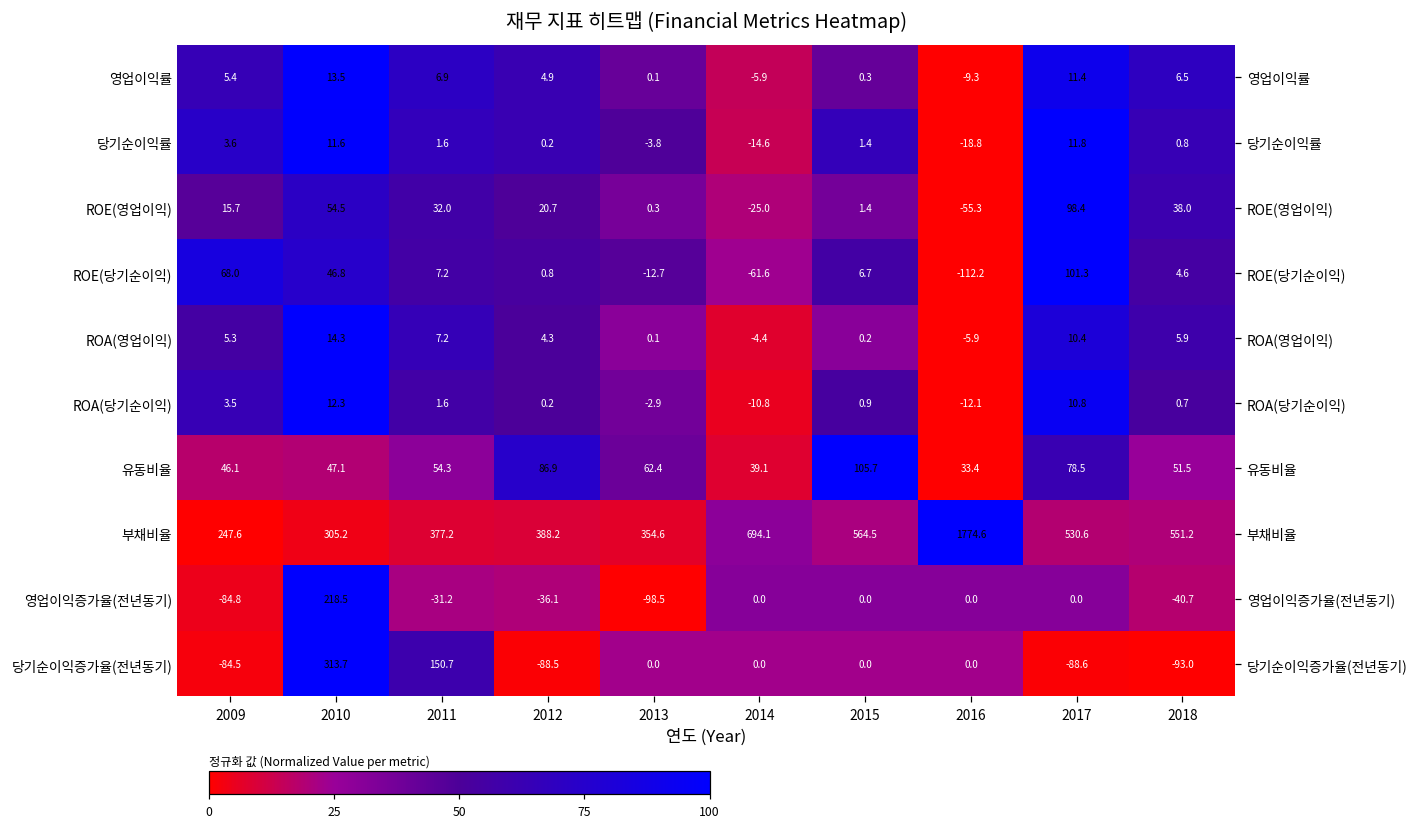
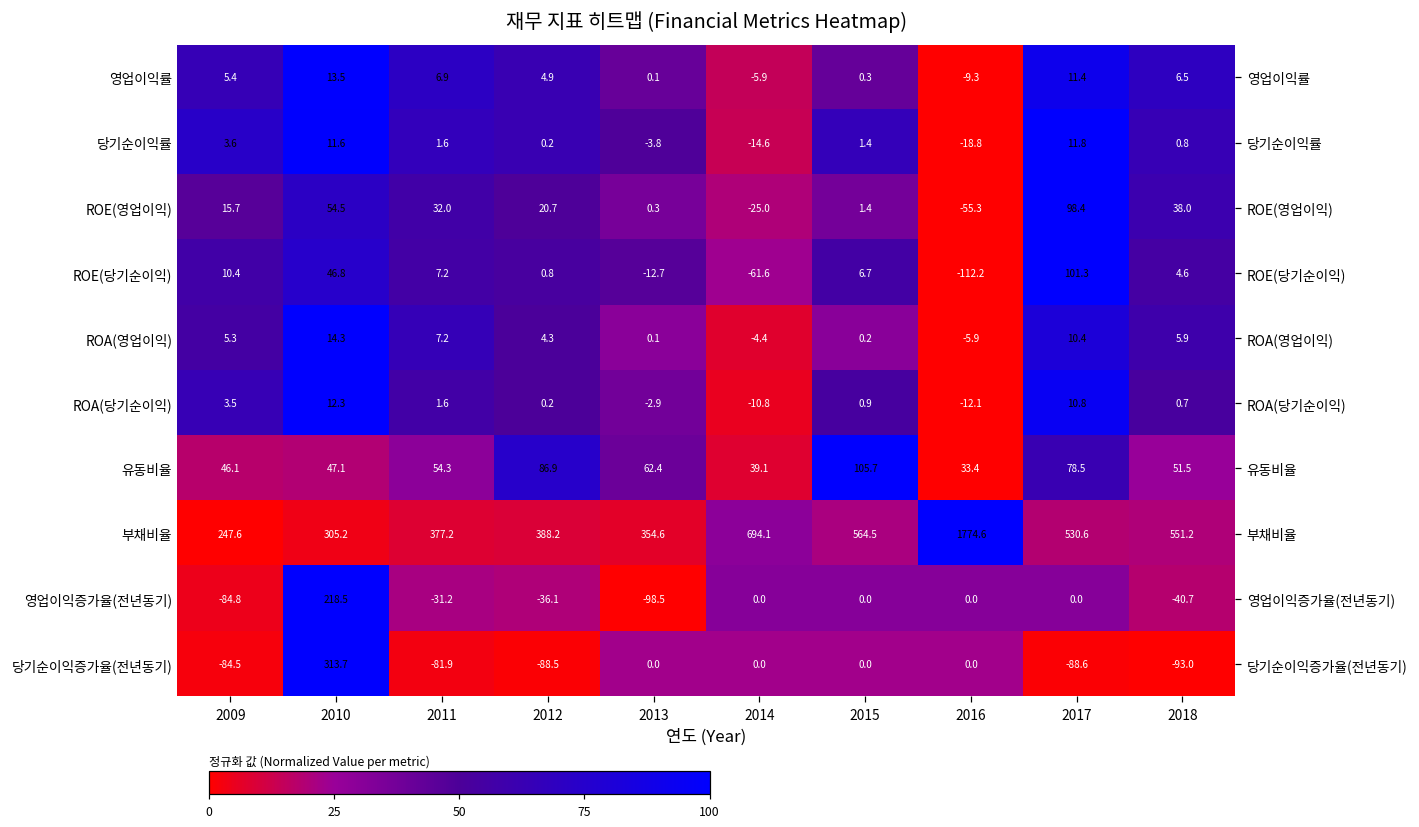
ROE(당기순이익), 2009: 68.0 -> 10.4
당기순이익증가율(전년동기), 2011: 150.7 -> -81.9
